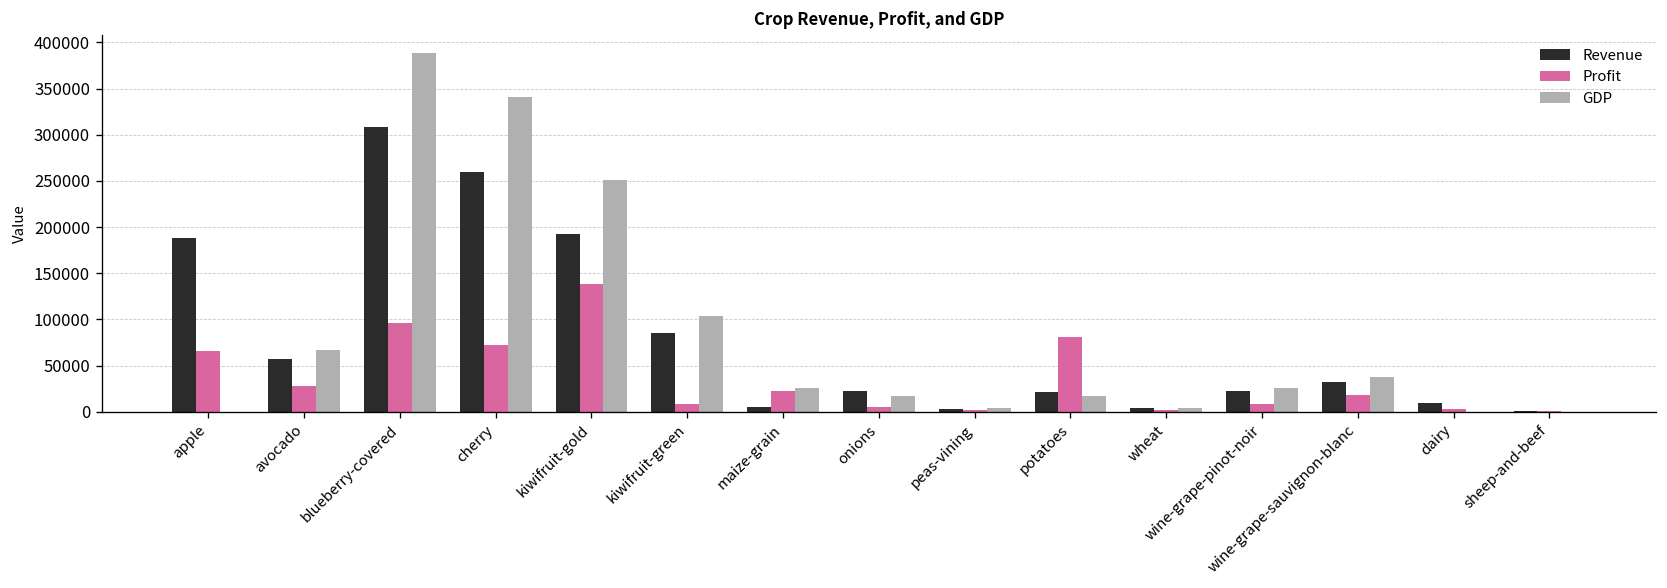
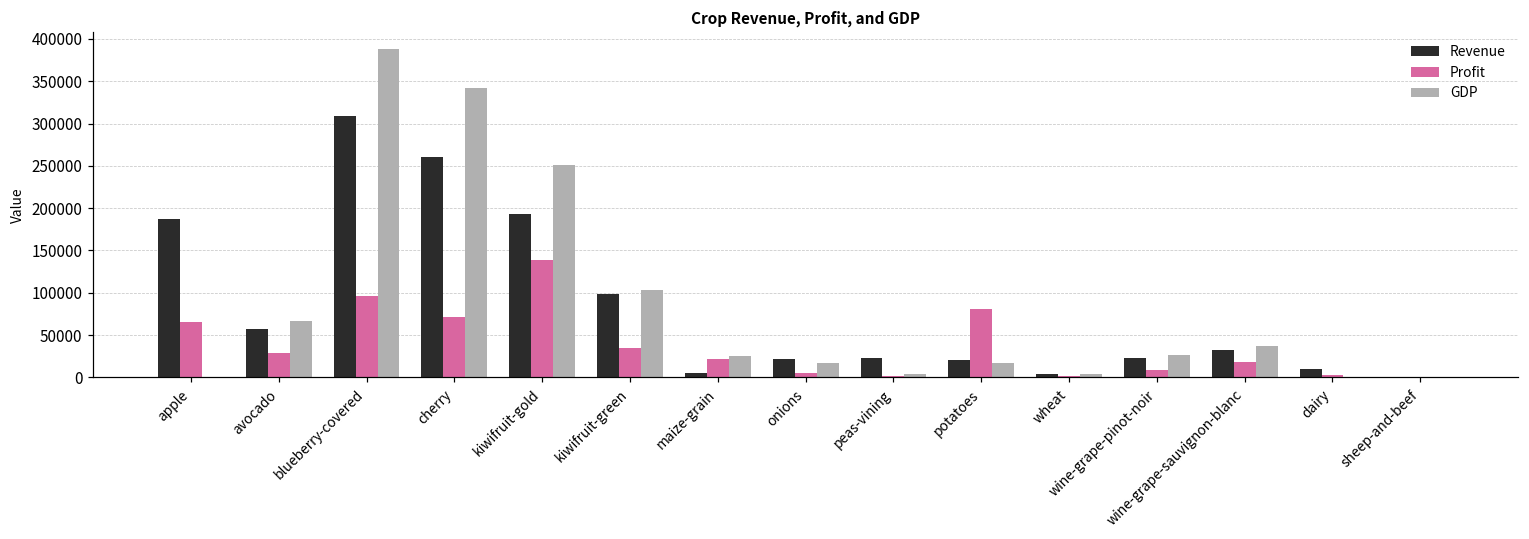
Revenue, kiwifruit-green: 90000 -> 100000
Profit, kiwifruit-green: 10000 -> 30000
Revenue, peas-vining: 0 -> 20000
